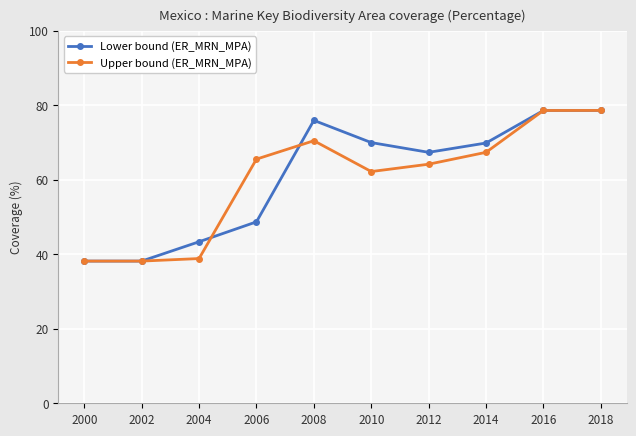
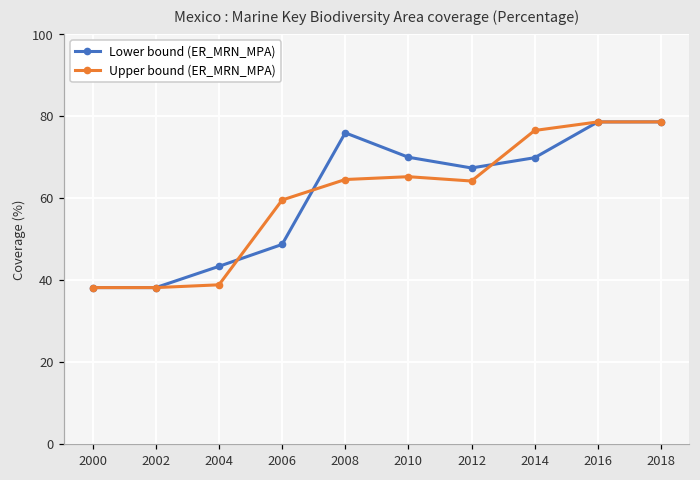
Upper bound (ER_MRN_MPA), 2006: 66 -> 60
Upper bound (ER_MRN_MPA), 2008: 70 -> 65
Upper bound (ER_MRN_MPA), 2010: 62 -> 65
Upper bound (ER_MRN_MPA), 2014: 67 -> 77
